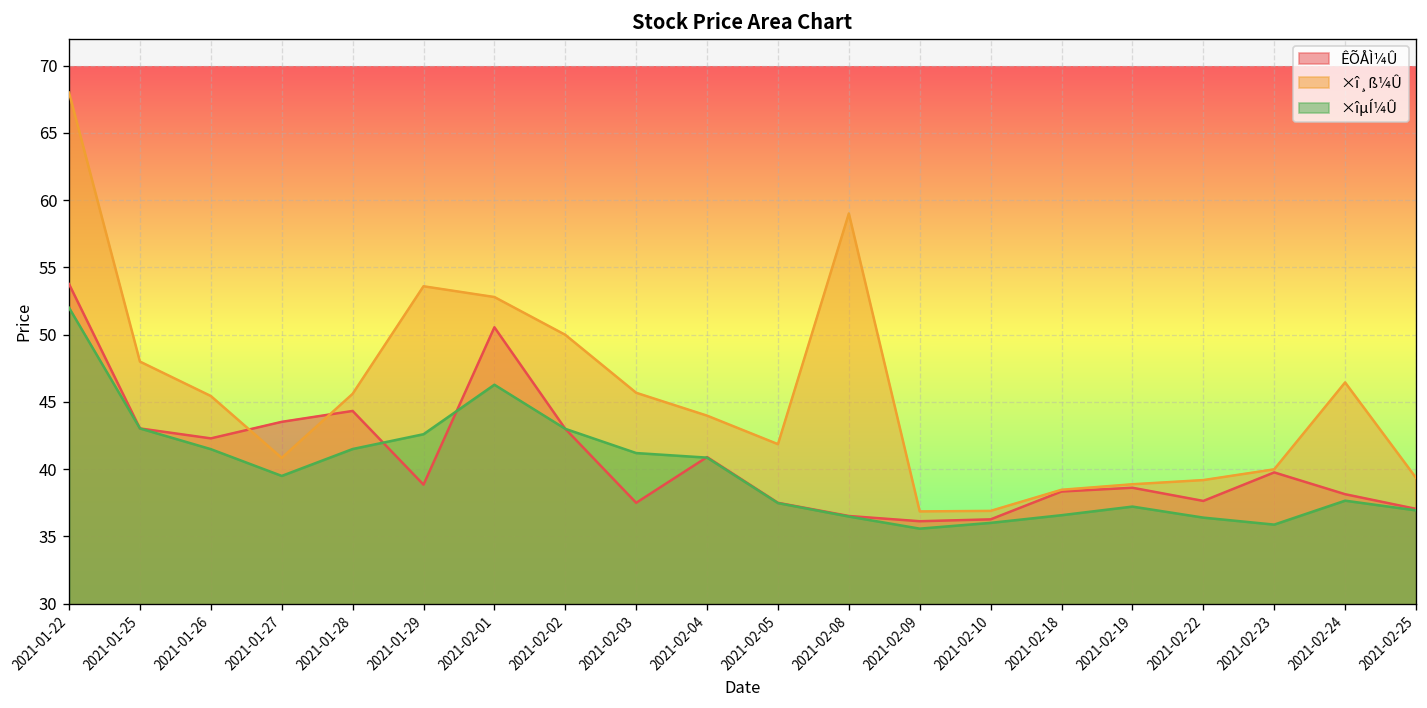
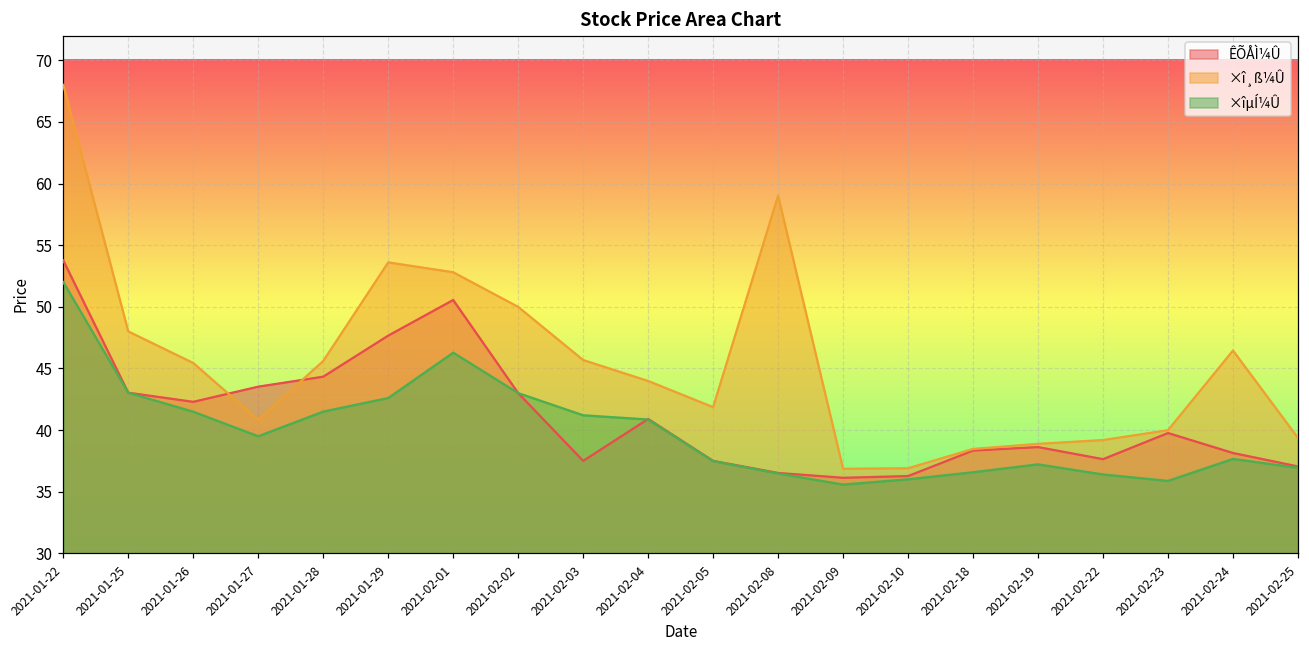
ÊÕÅÌ¼Û, 2021-01-29: 38.9 -> 47.7
